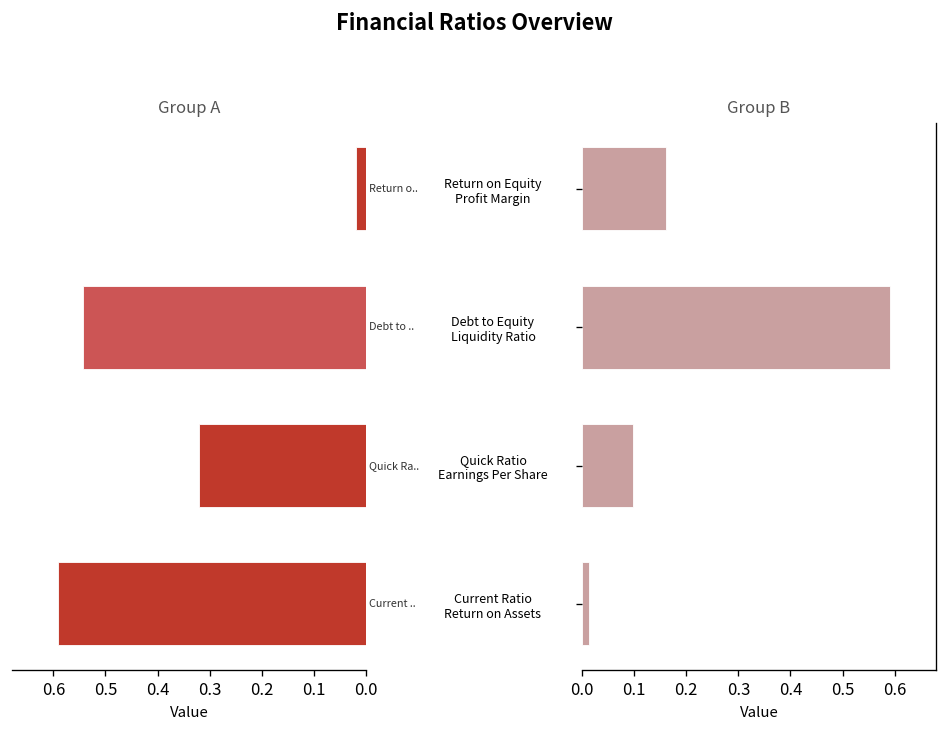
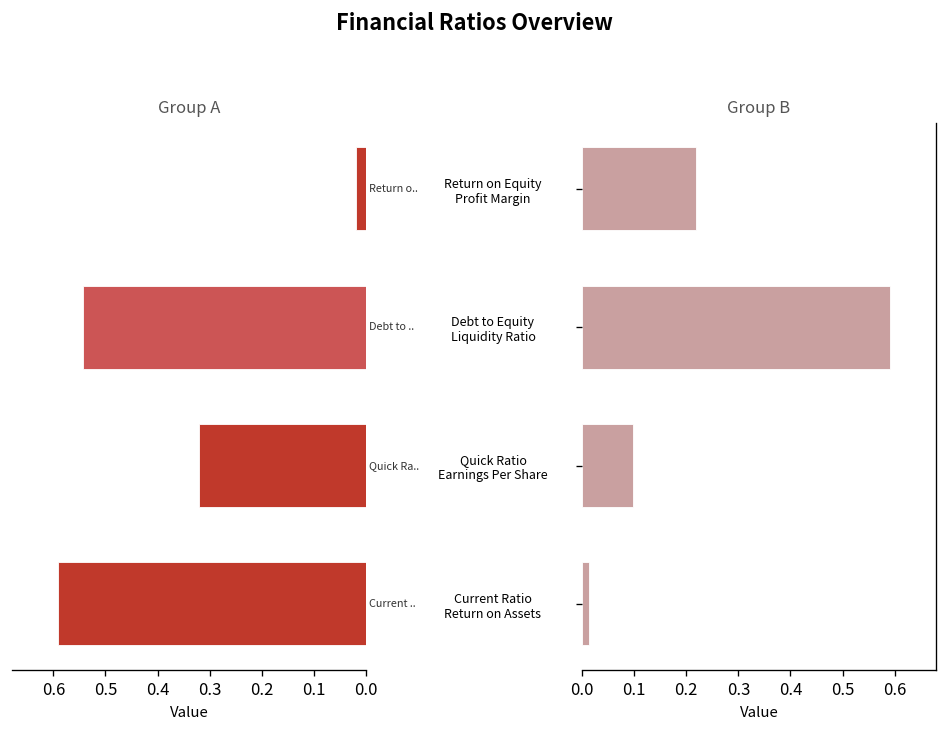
Group B, Return on Equity Profit Margin: 0.16 -> 0.22
